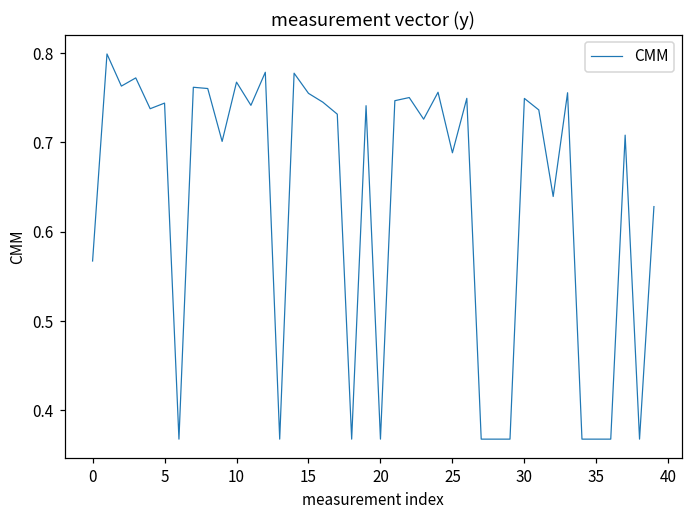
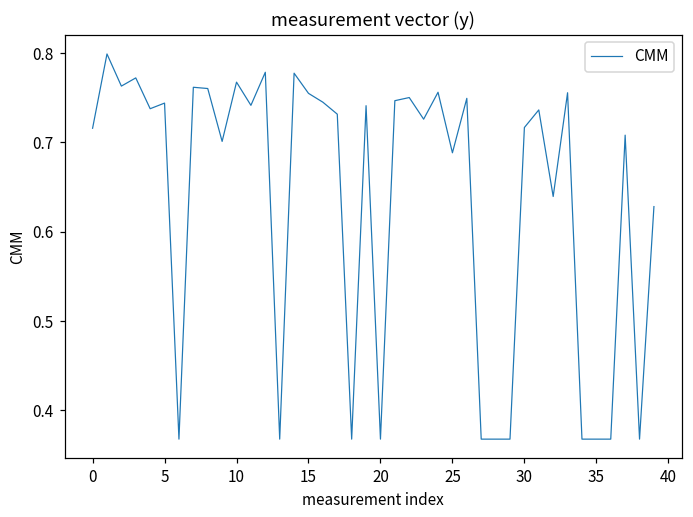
0: 0.57 -> 0.72
30: 0.75 -> 0.72
